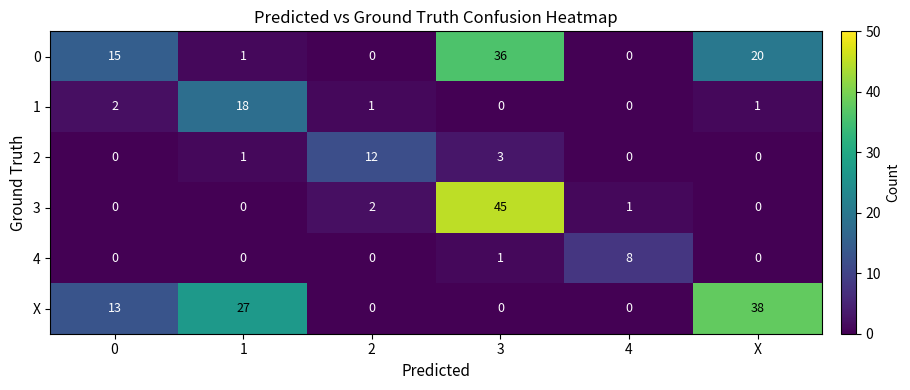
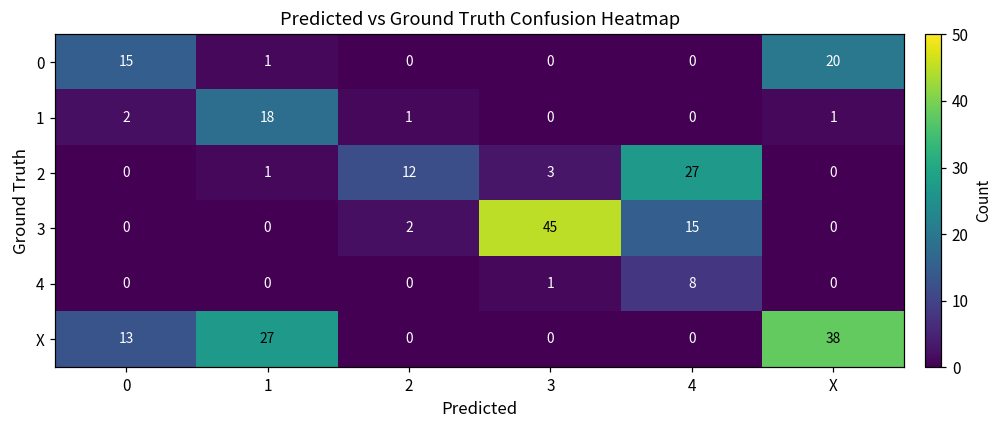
0, 3: 36 -> 0
2, 4: 0 -> 27
3, 4: 1 -> 15
